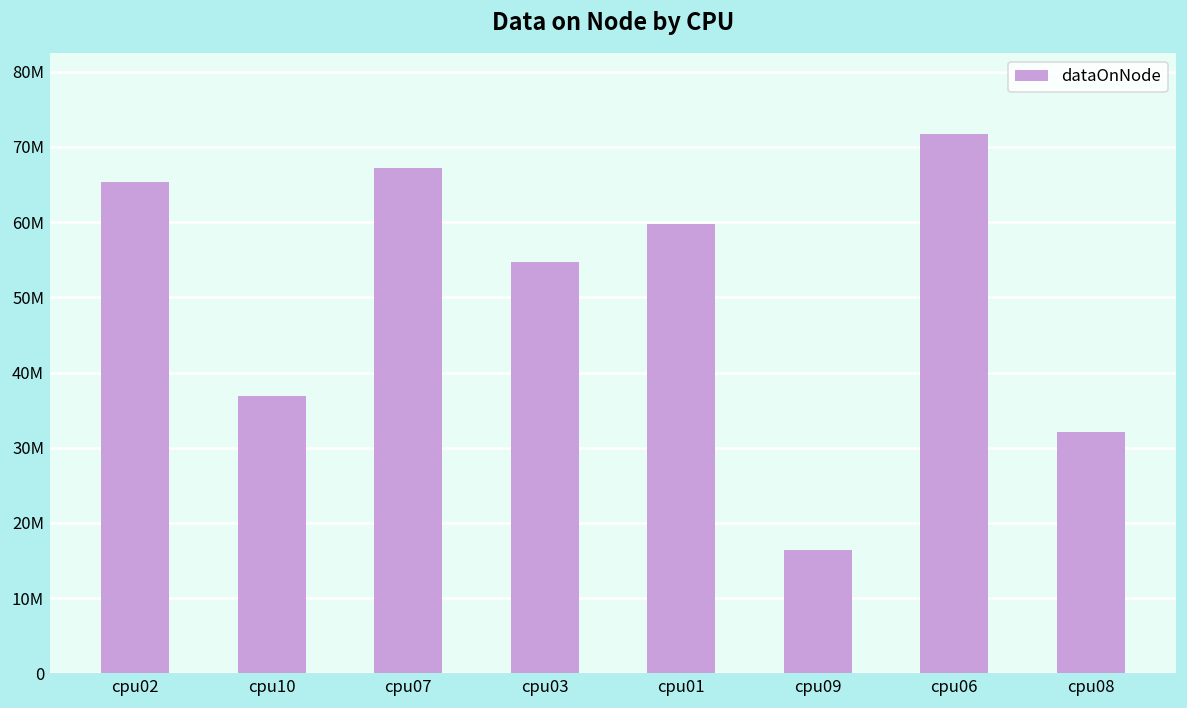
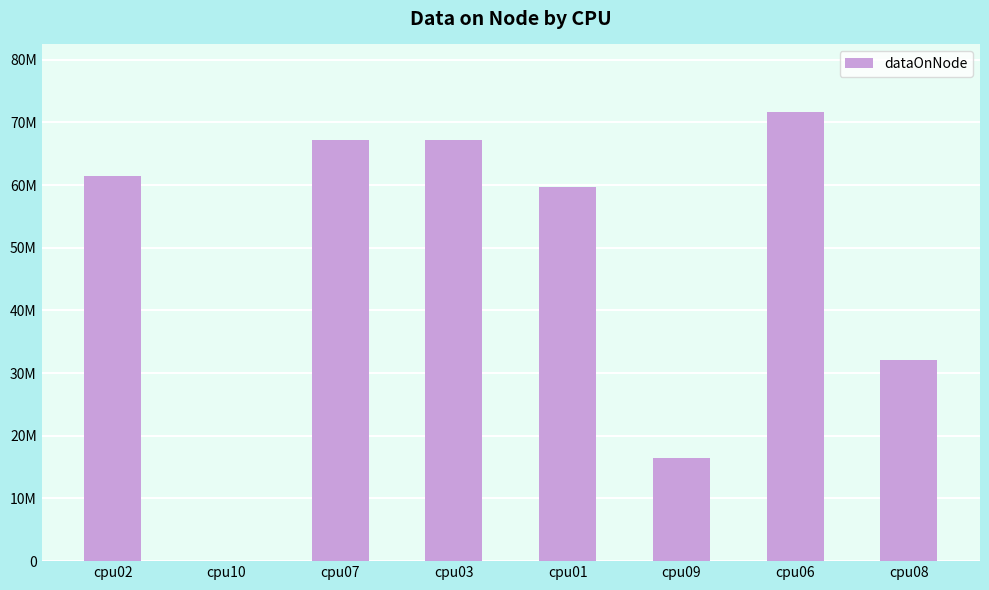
cpu02: 65000000 -> 61000000
cpu10: 37000000 -> 0
cpu03: 55000000 -> 67000000
